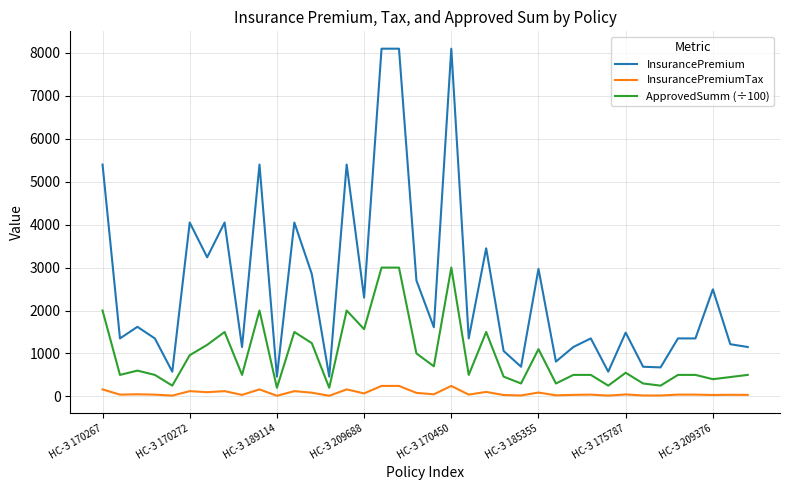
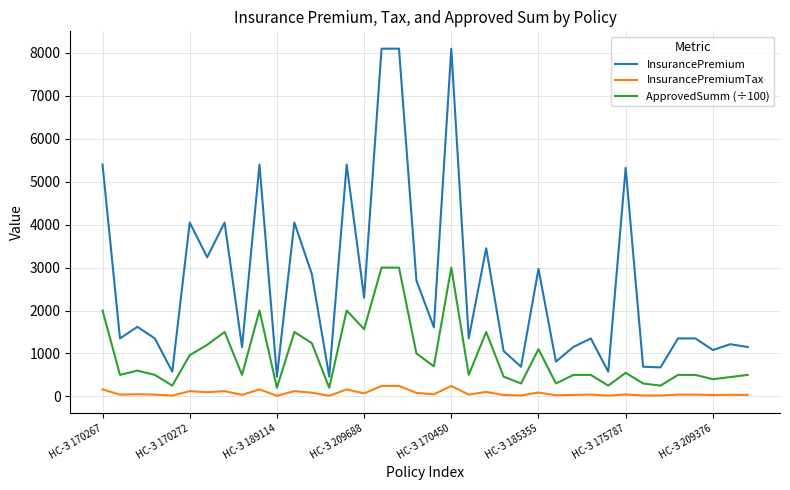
InsurancePremium, НС-З 175787: 1500 -> 5300
InsurancePremium, НС-З 209376: 2500 -> 1100
